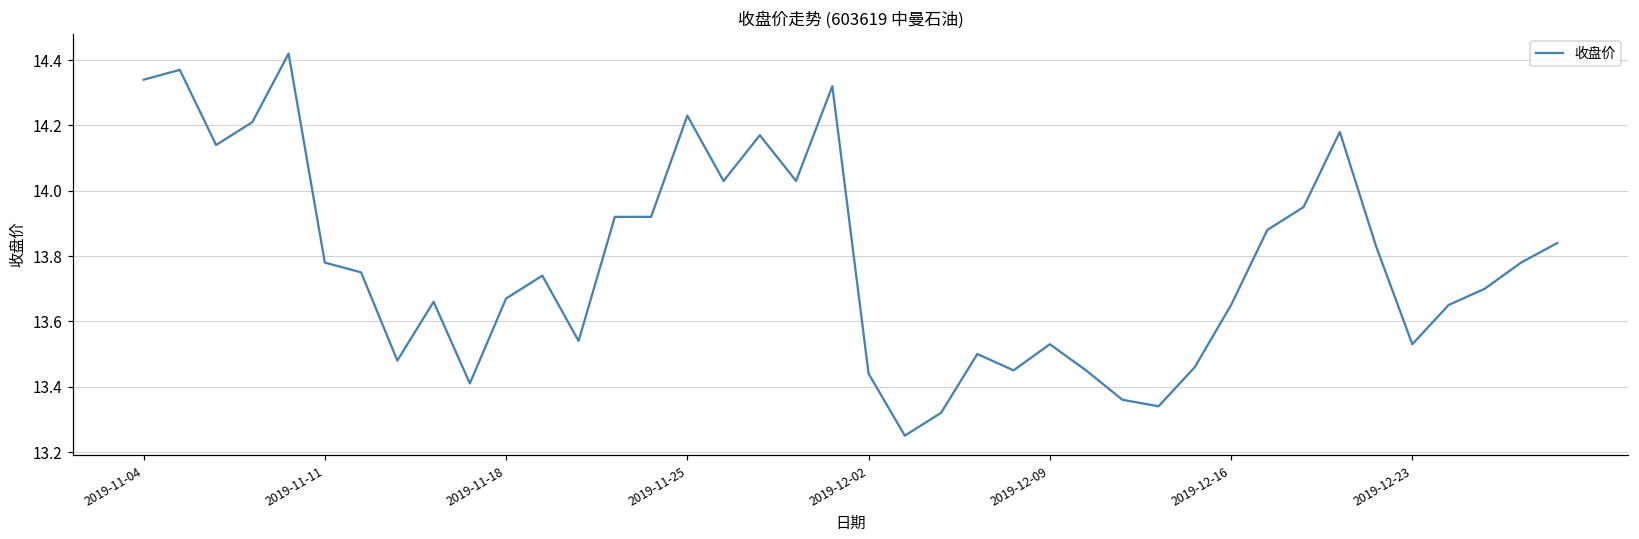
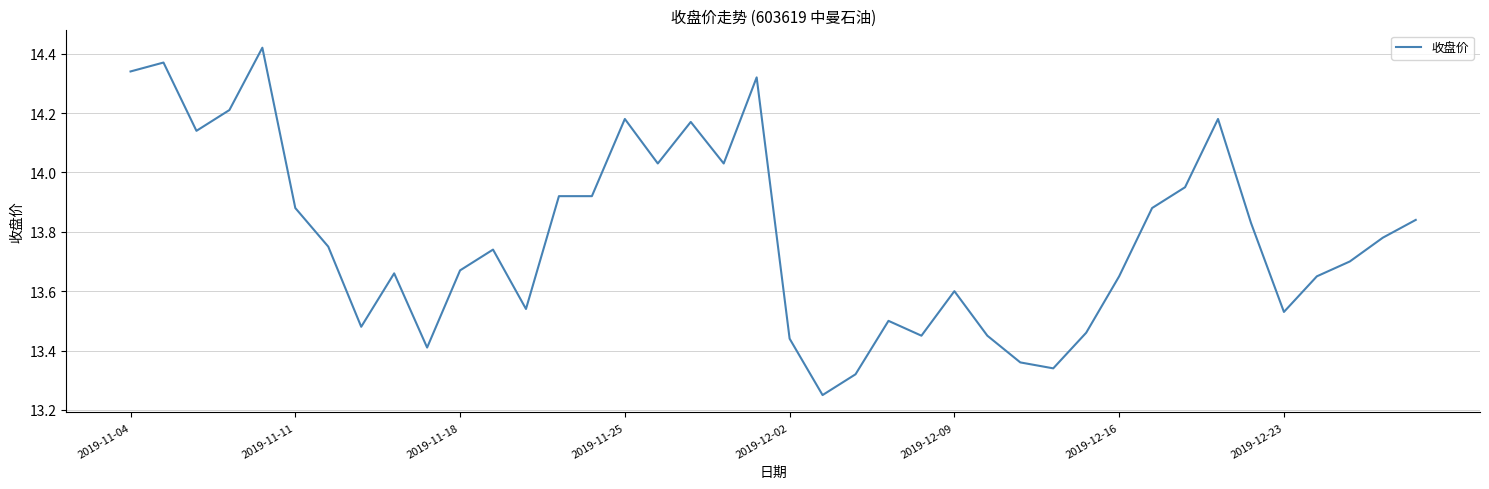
2019-11-11: 13.78 -> 13.88
2019-11-25: 14.23 -> 14.18
2019-12-09: 13.53 -> 13.60
